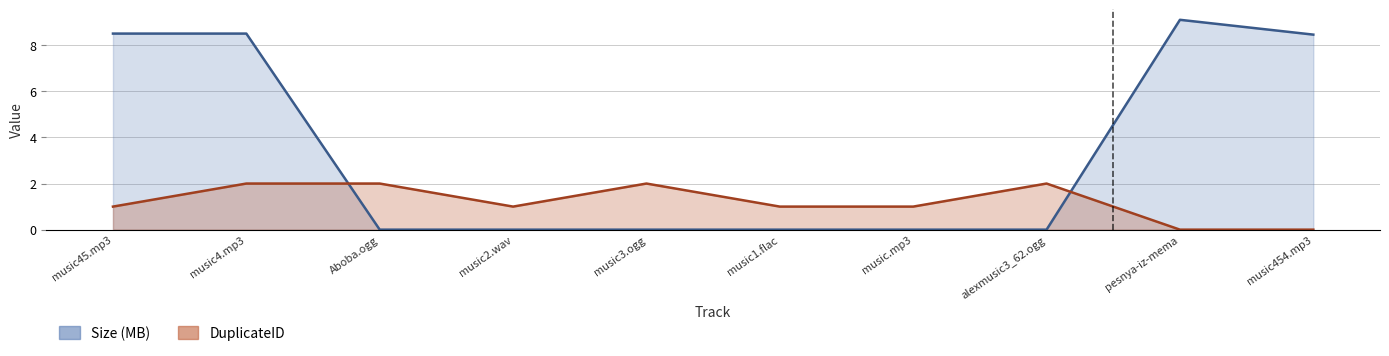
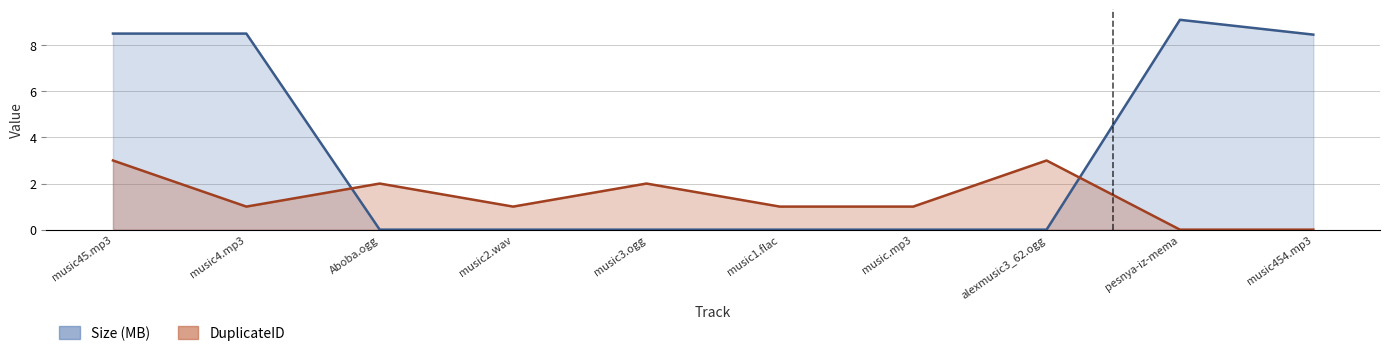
DuplicateID, music45.mp3: 1 -> 3
DuplicateID, music4.mp3: 2 -> 1
DuplicateID, alexmusic3_62.ogg: 2 -> 3
